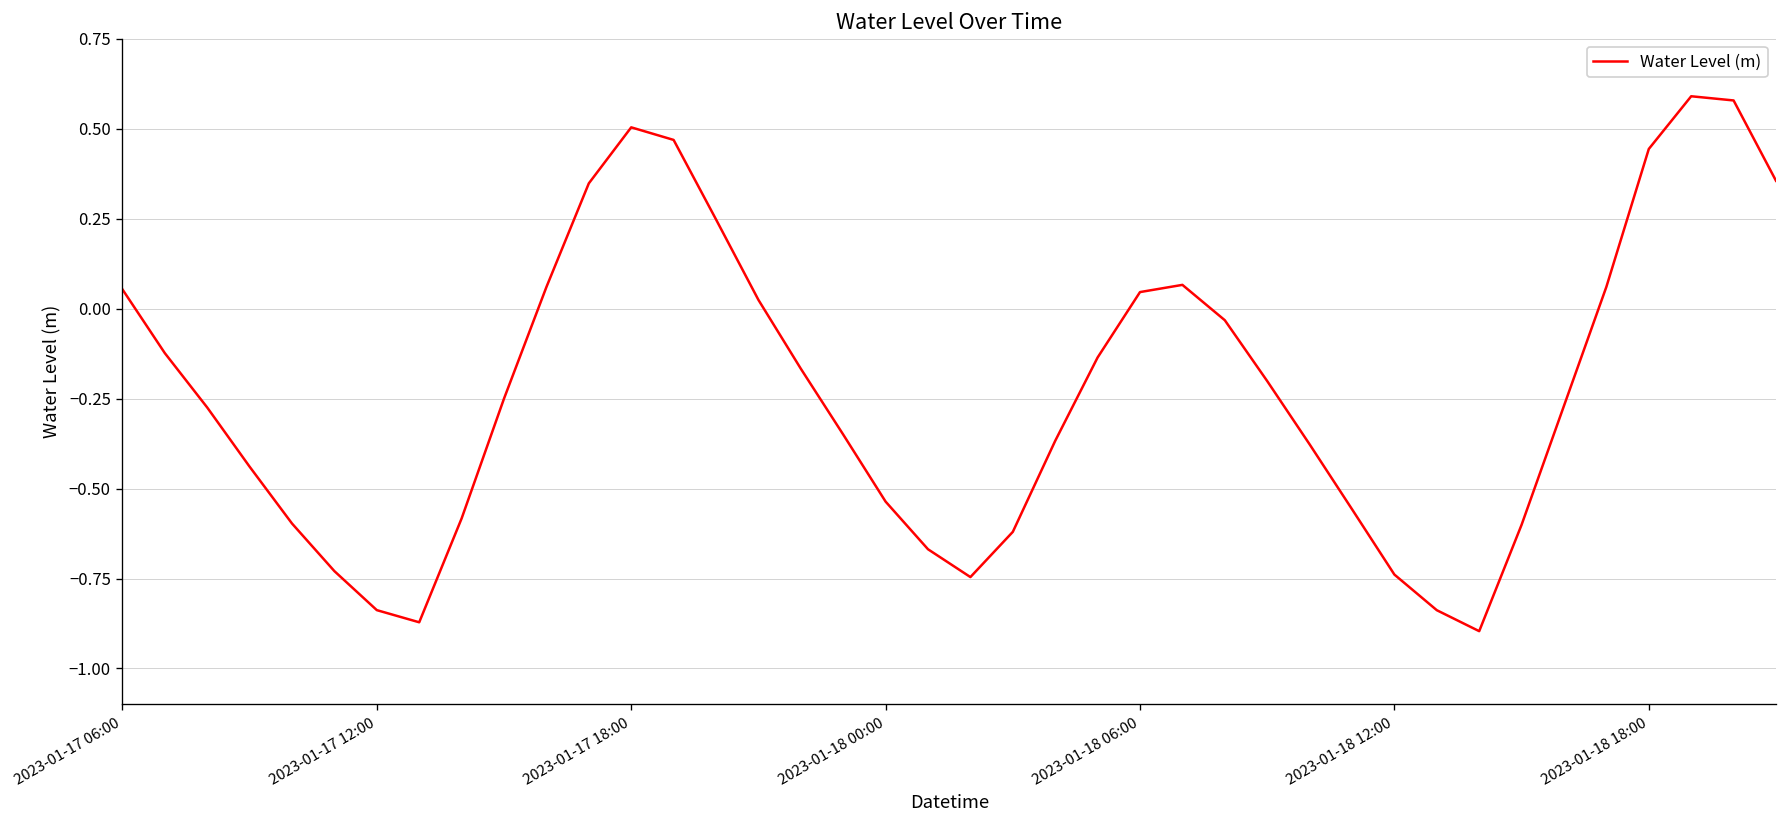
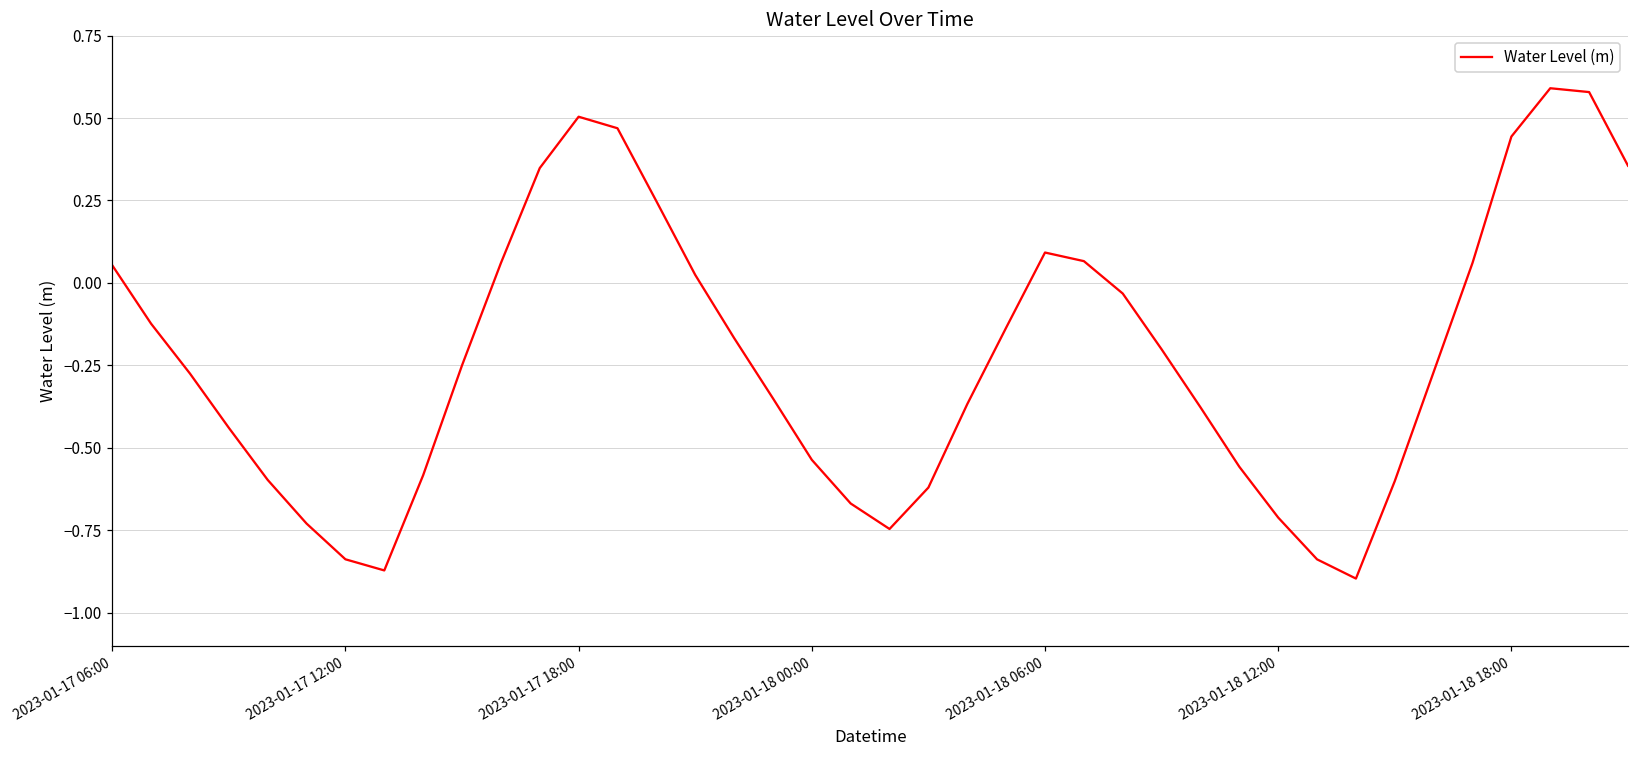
2023-01-18 06:00: 0.05 -> 0.09
2023-01-18 12:00: -0.74 -> -0.71
